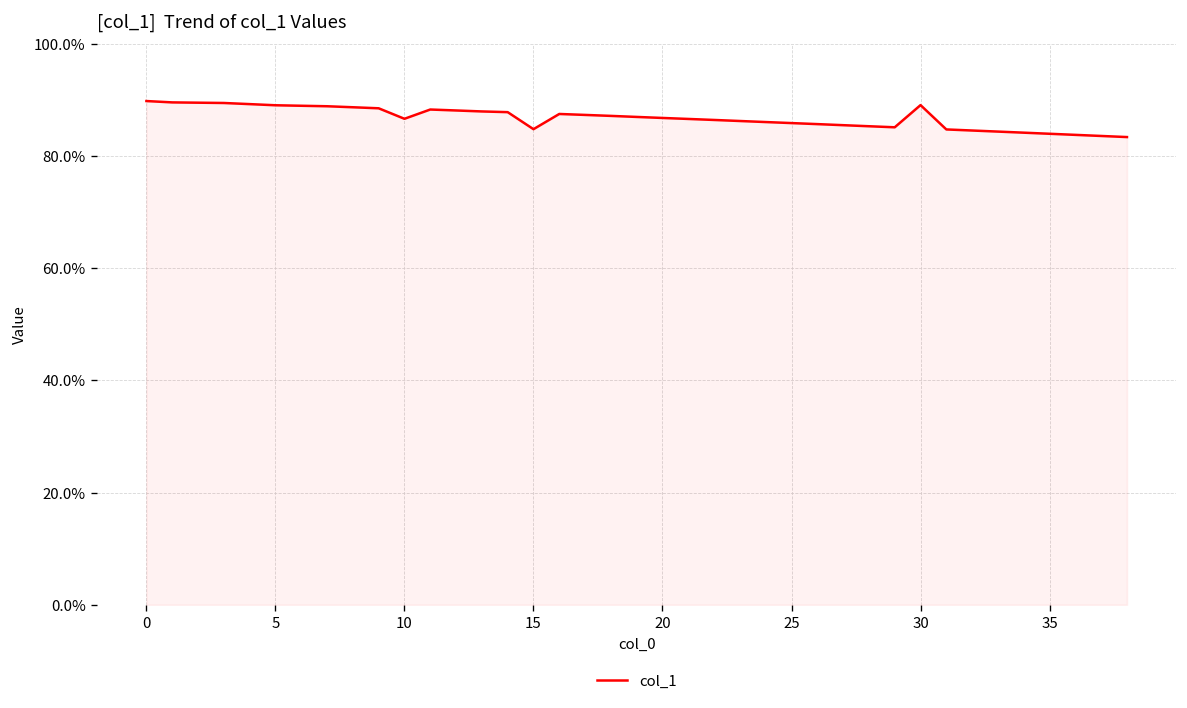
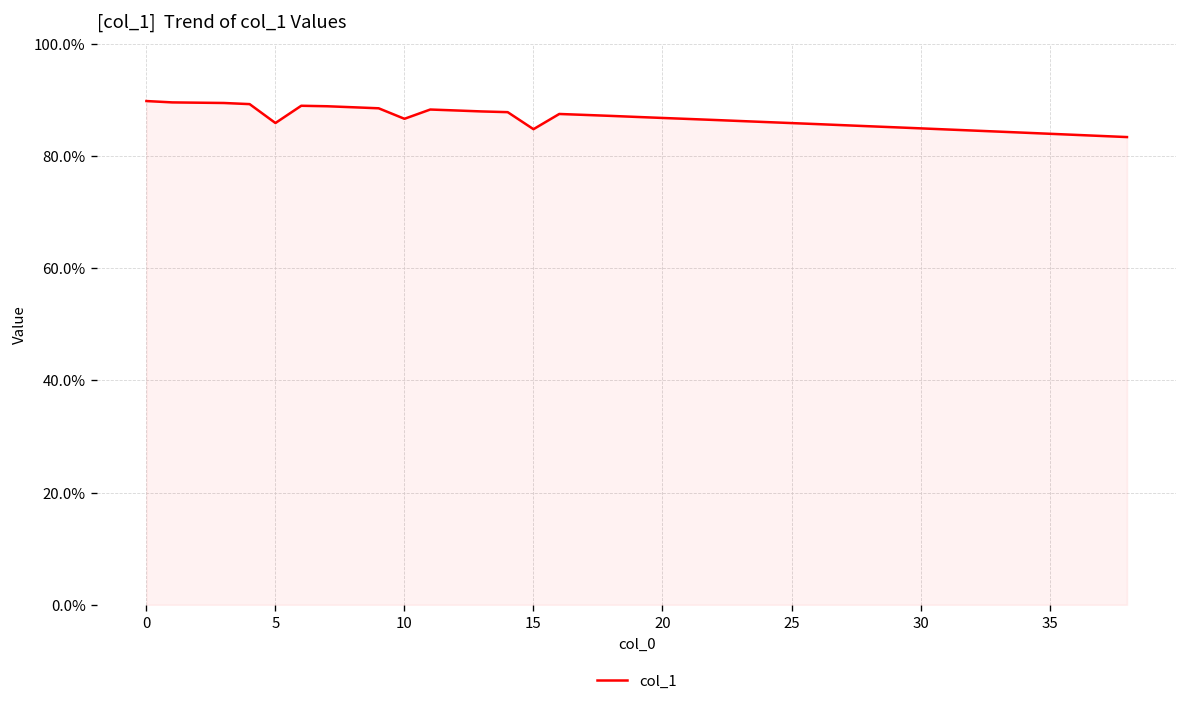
5: 89% -> 86%
30: 89% -> 85%
